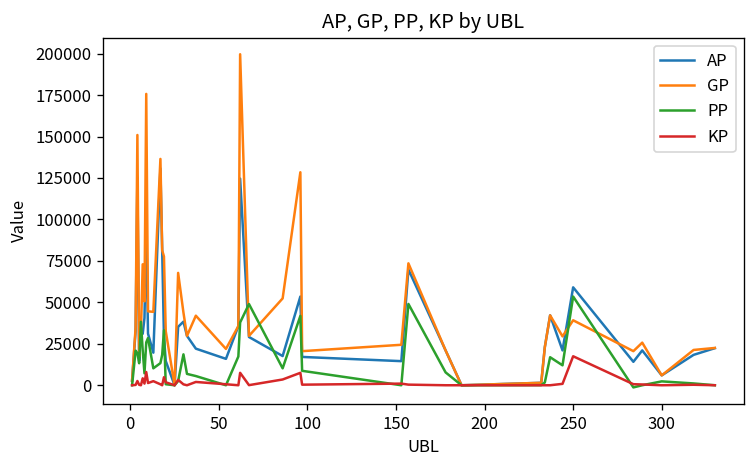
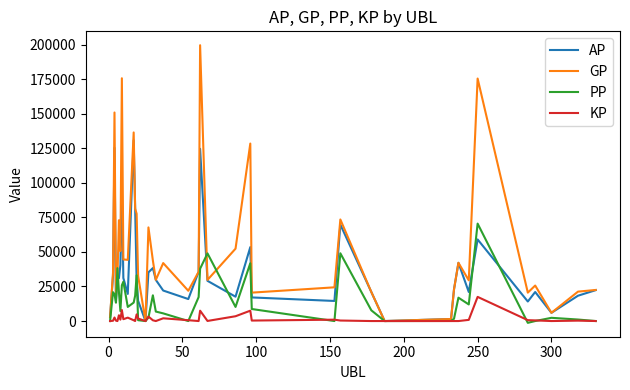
GP, 250: 39000 -> 175000
PP, 250: 53000 -> 71000
